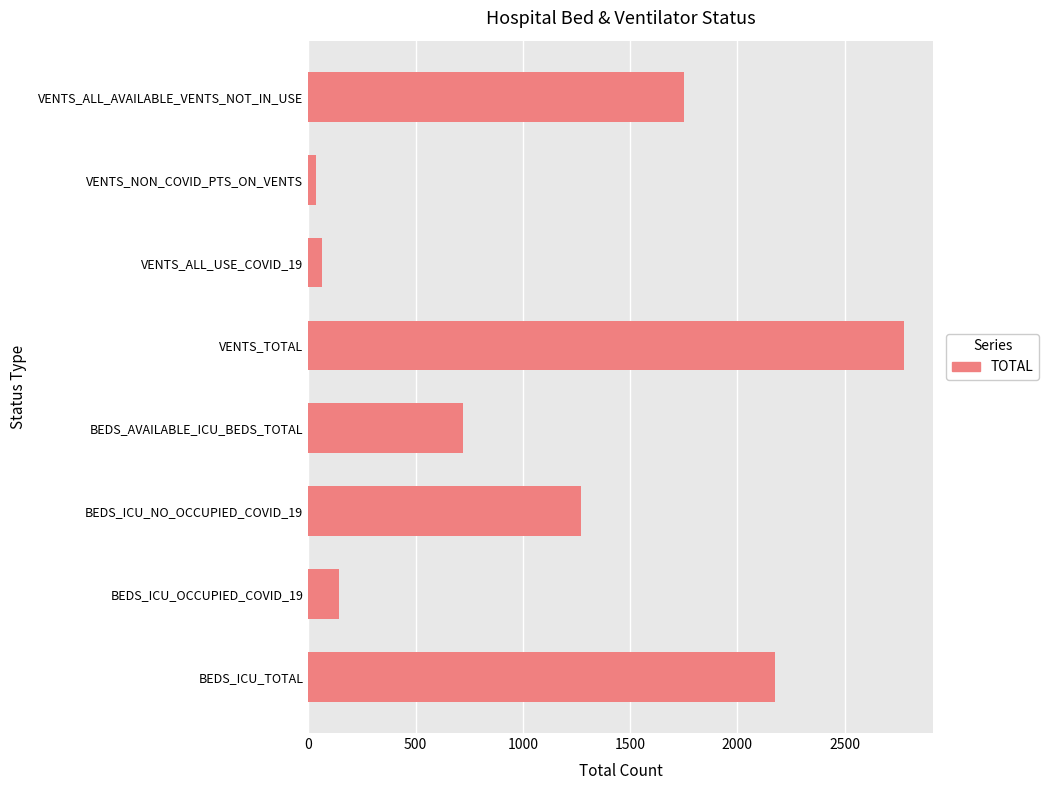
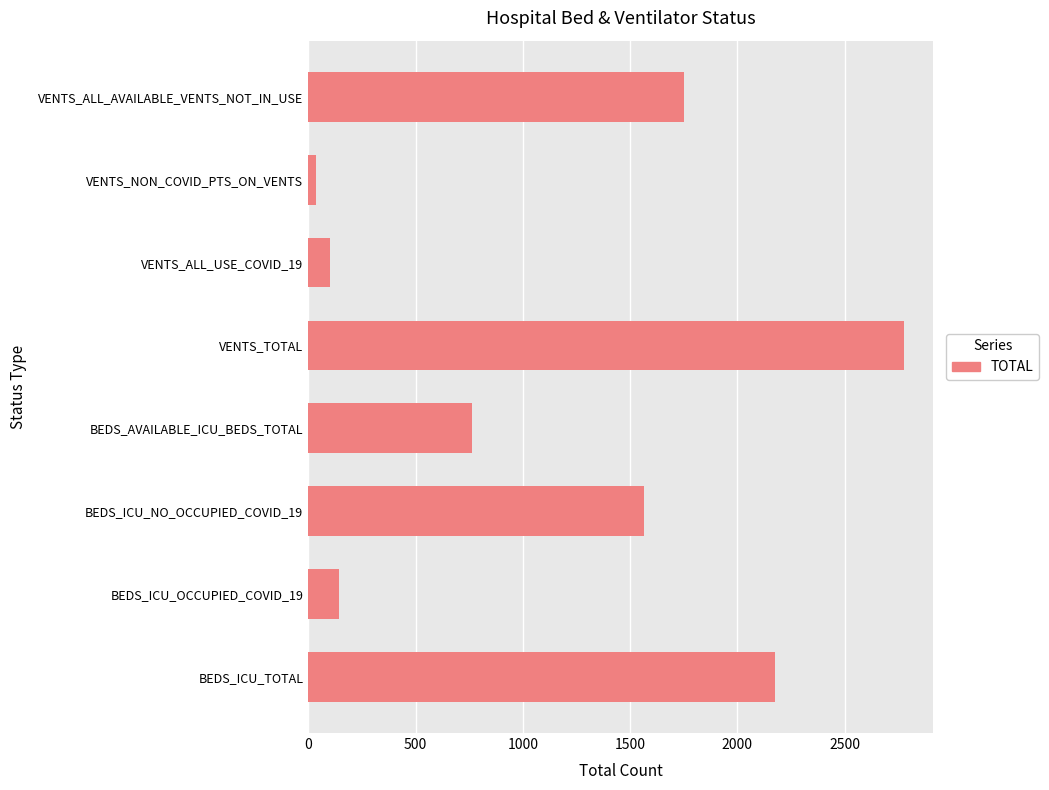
VENTS_ALL_USE_COVID_19: 60 -> 100
BEDS_AVAILABLE_ICU_BEDS_TOTAL: 720 -> 760
BEDS_ICU_NO_OCCUPIED_COVID_19: 1270 -> 1560
